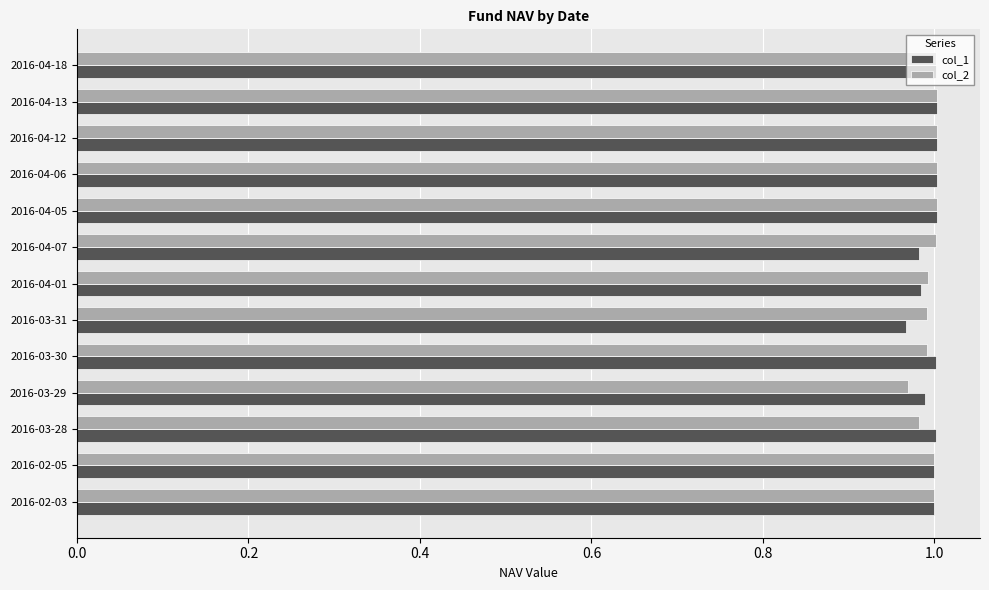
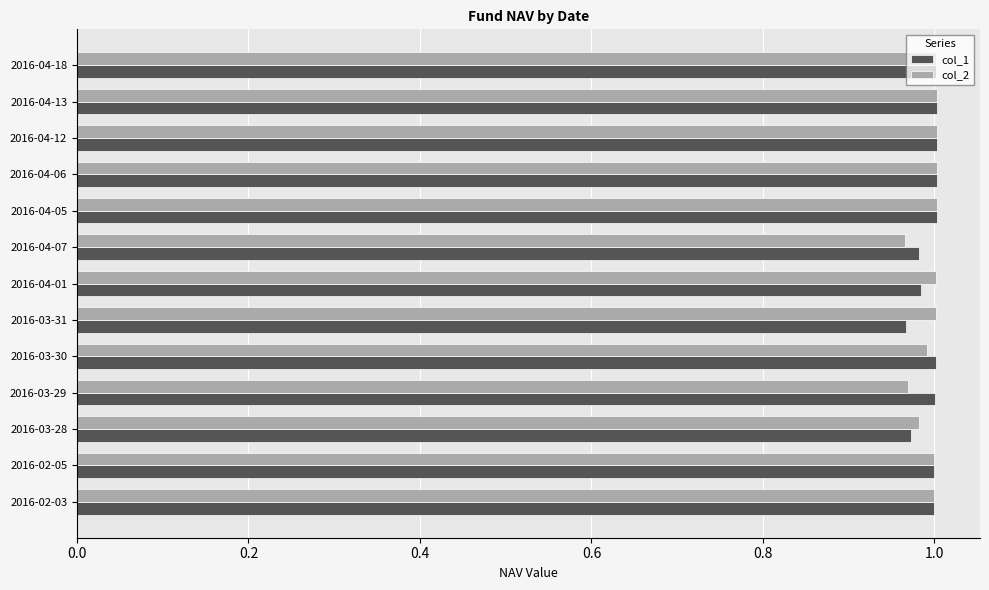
col_2, 2016-04-07: 1.00 -> 0.97
col_2, 2016-04-01: 0.99 -> 1.00
col_2, 2016-03-31: 0.99 -> 1.00
col_1, 2016-03-29: 0.99 -> 1.00
col_1, 2016-03-28: 1.00 -> 0.97
